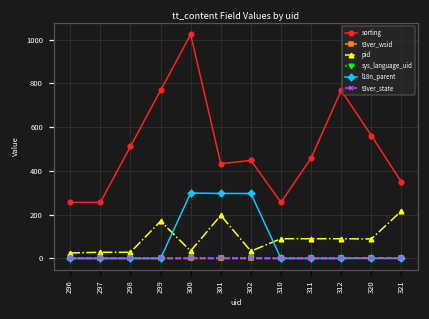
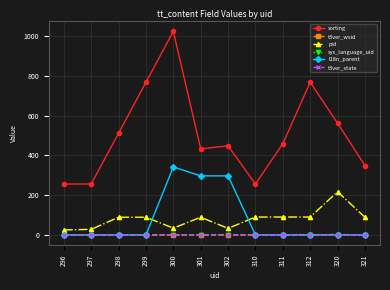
pid, 298: 30 -> 90
pid, 299: 170 -> 90
l18n_parent, 300: 300 -> 340
pid, 301: 200 -> 90
pid, 320: 90 -> 220
pid, 321: 220 -> 90
